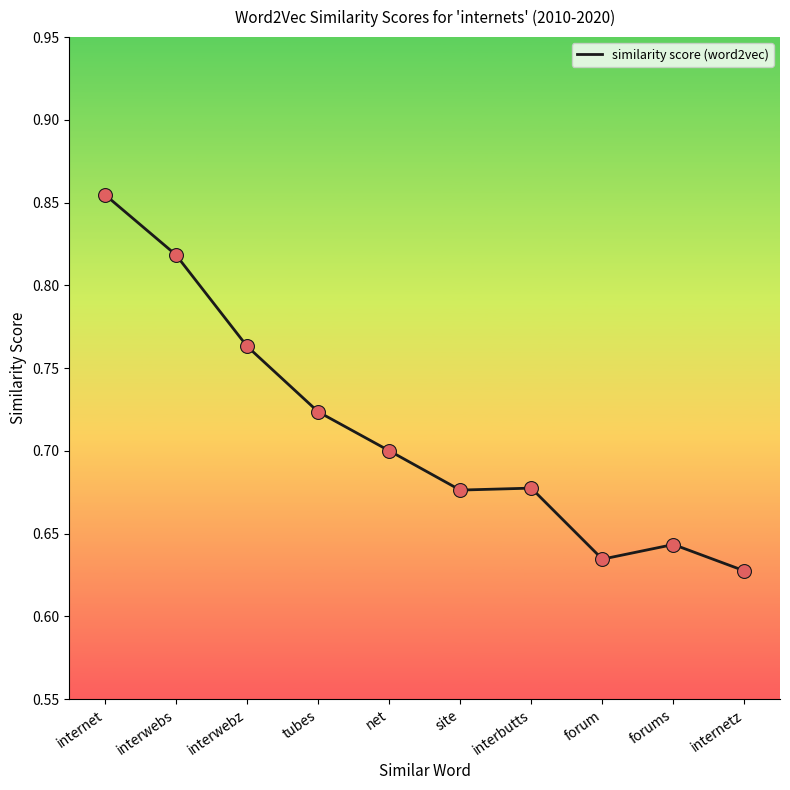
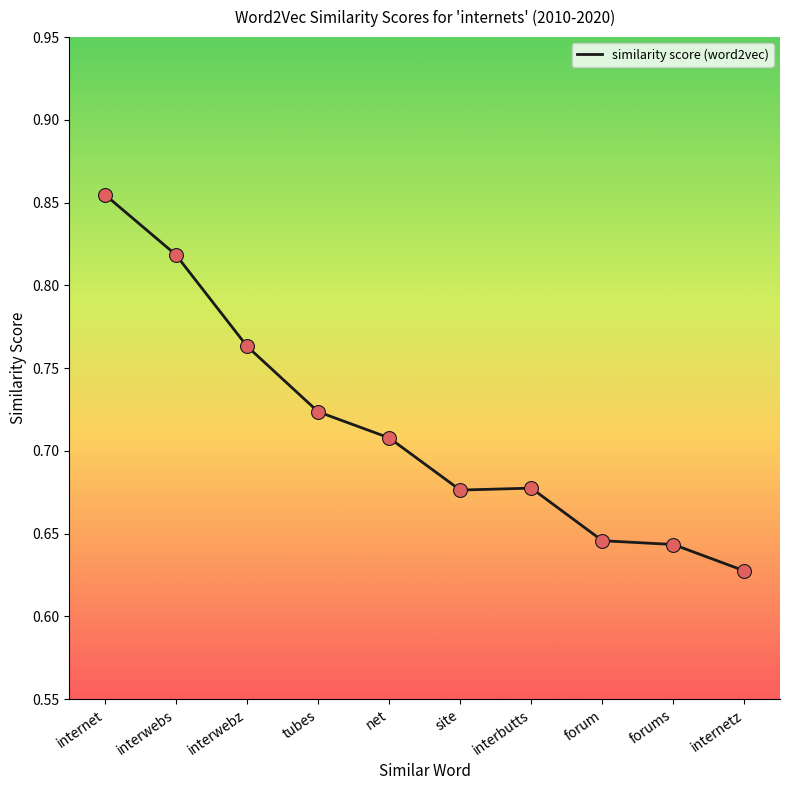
net: 0.700 -> 0.708
forum: 0.635 -> 0.646
